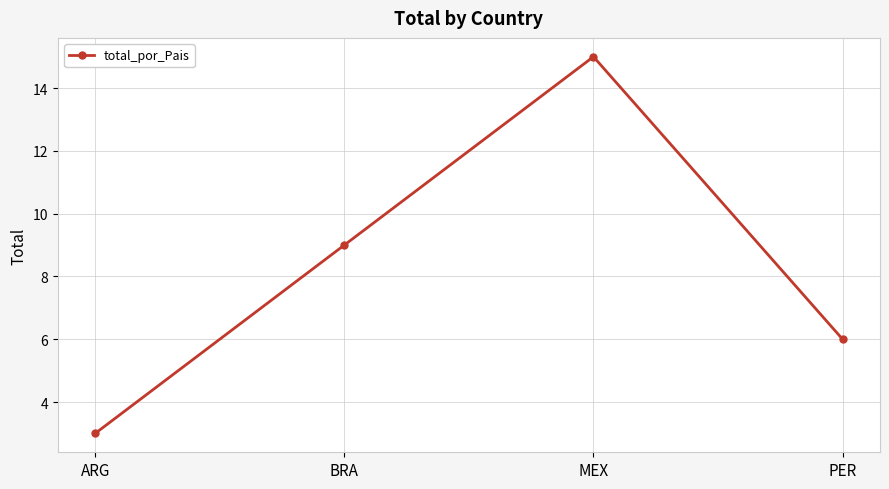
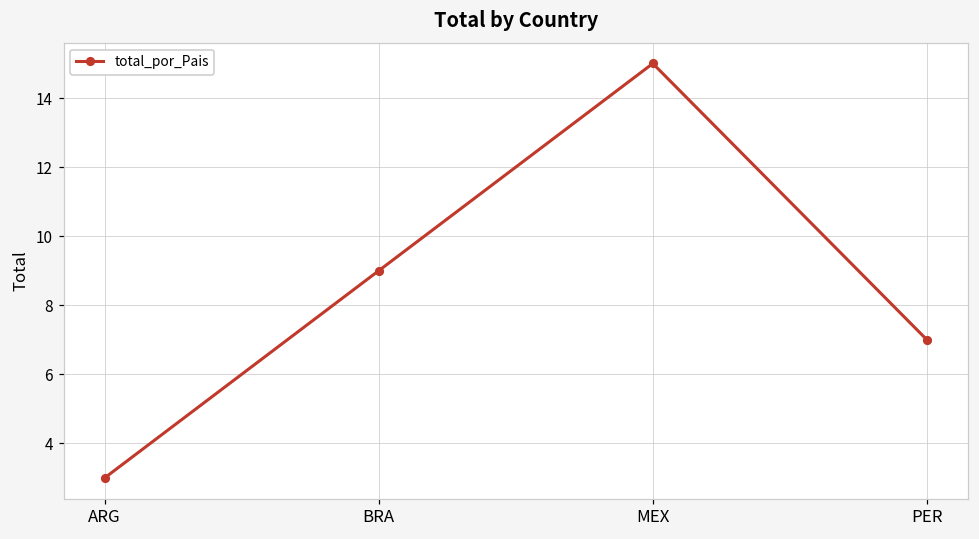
PER: 6 -> 7
